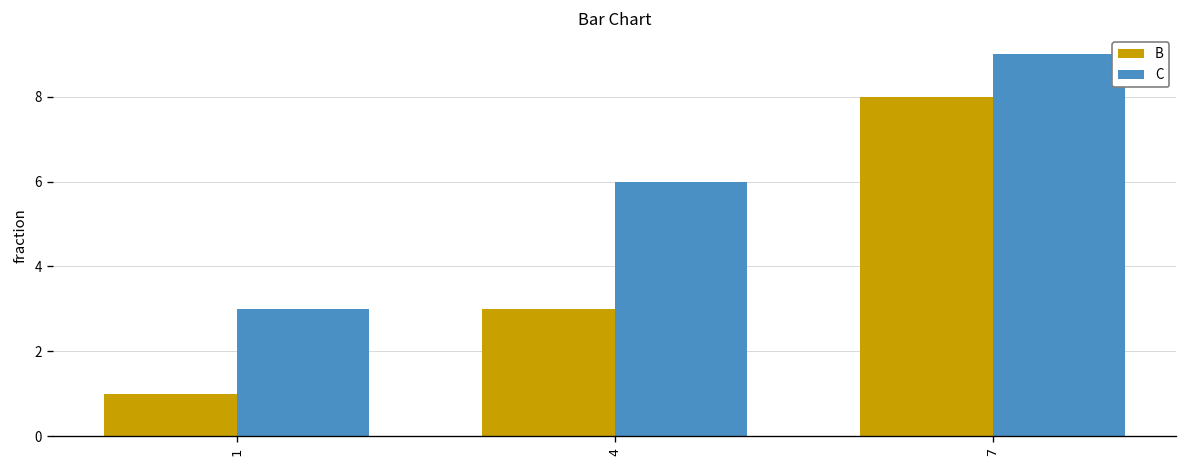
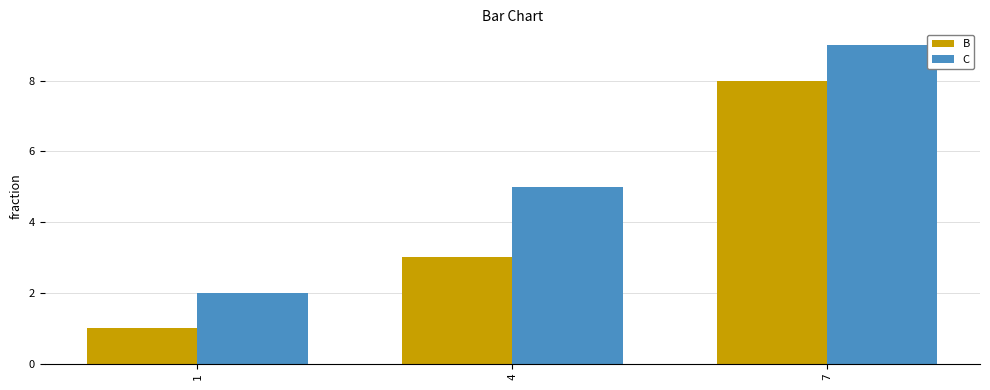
C, 1: 3 -> 2
C, 4: 6 -> 5
